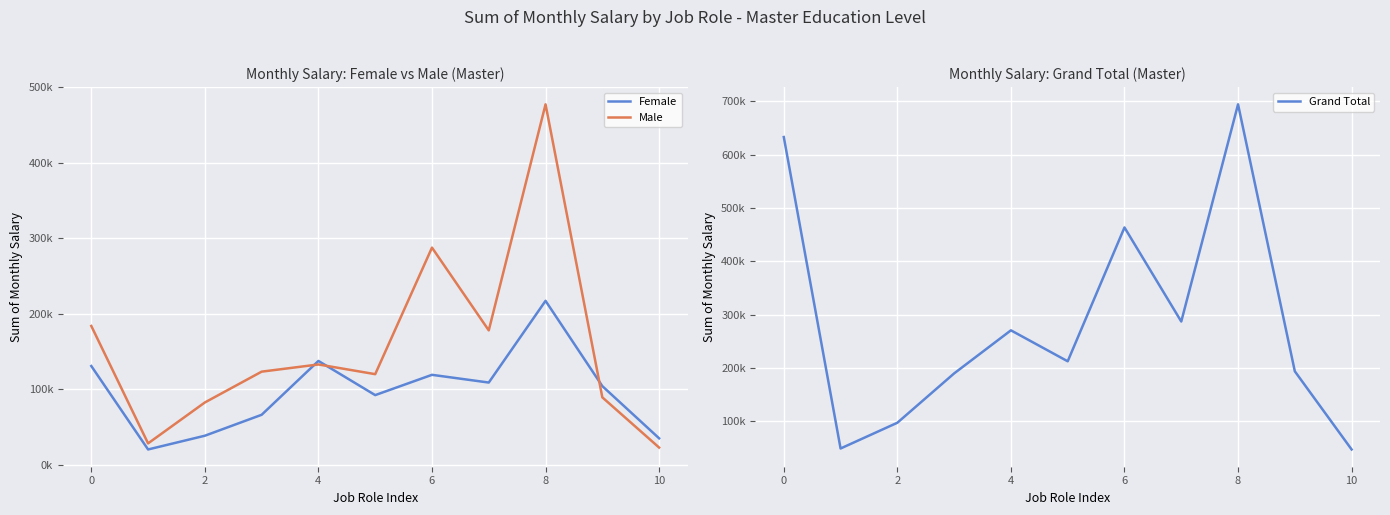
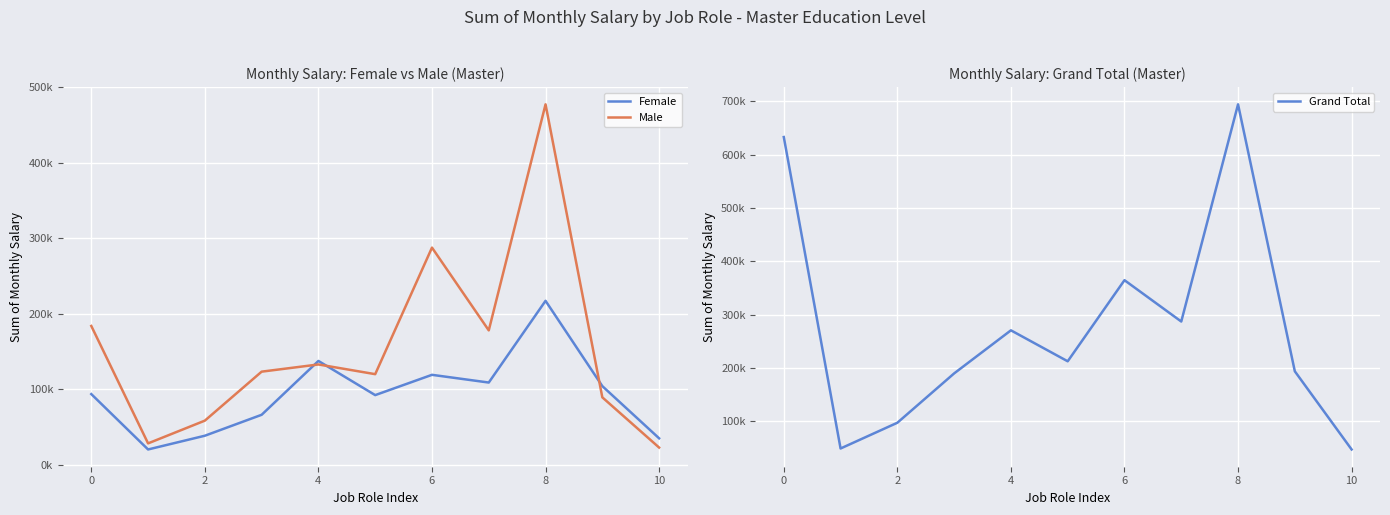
Monthly Salary: Female vs Male (Master), Female, 0: 130000 -> 90000
Monthly Salary: Female vs Male (Master), Male, 2: 80000 -> 60000
Monthly Salary: Grand Total (Master), 6: 460000 -> 360000
